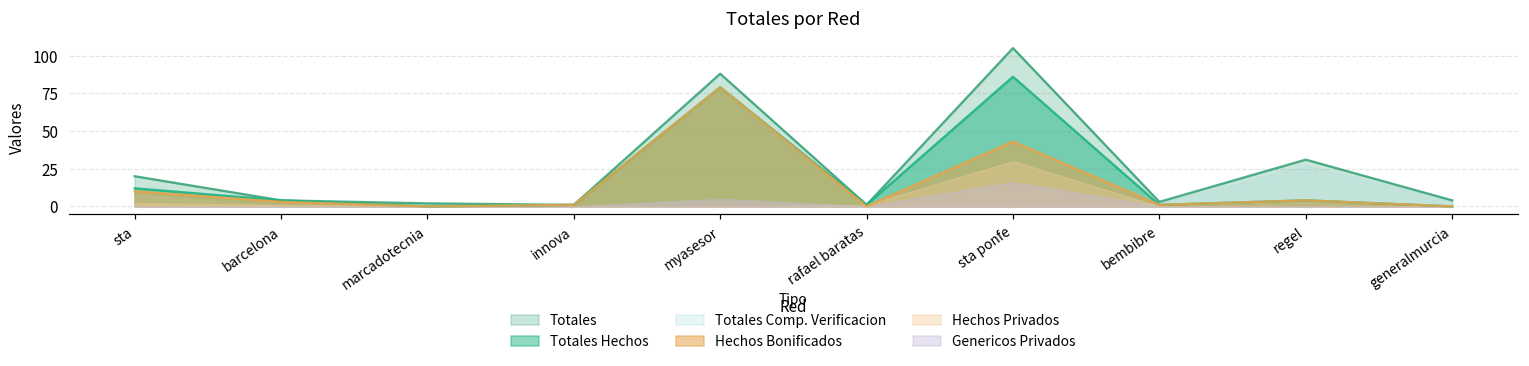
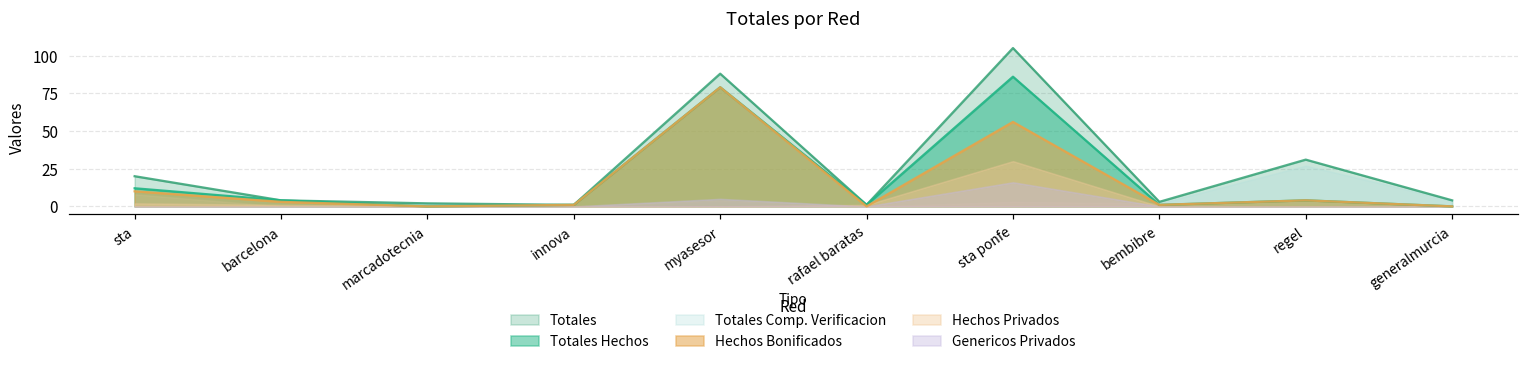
Hechos Bonificados, sta ponfe: 43 -> 56
